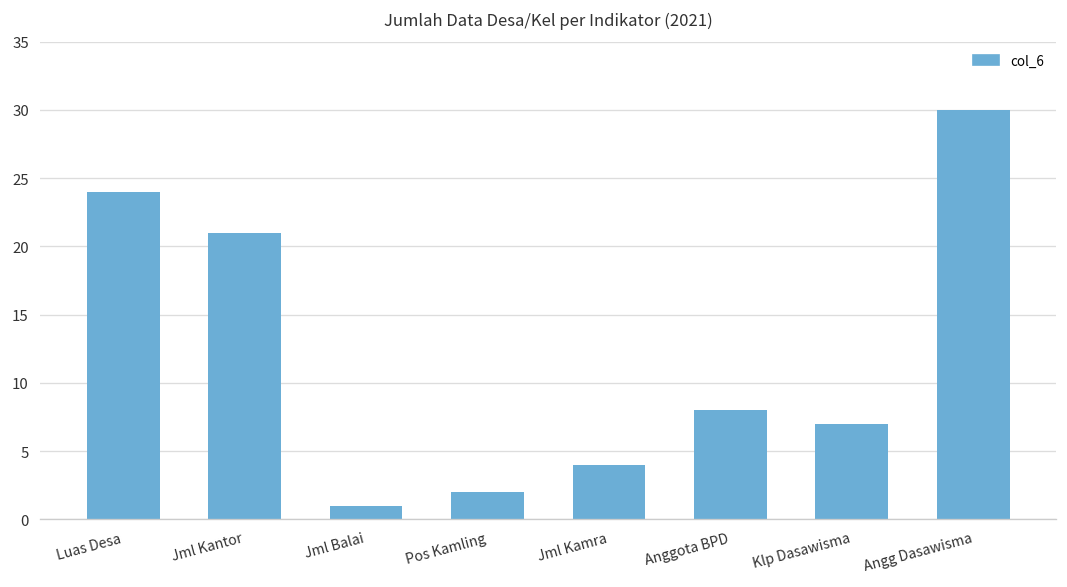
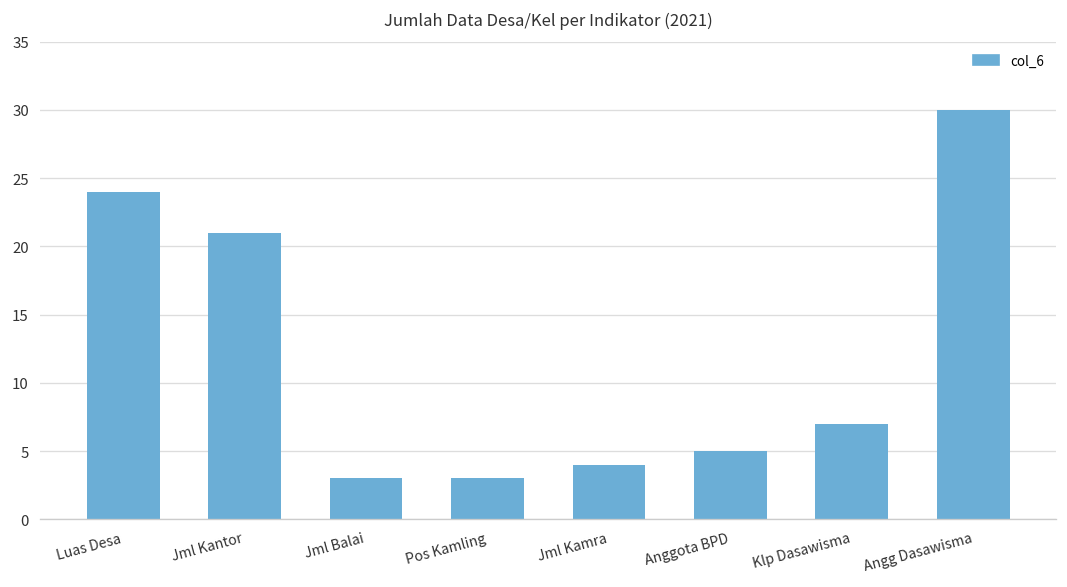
Jml Balai: 1 -> 3
Pos Kamling: 2 -> 3
Anggota BPD: 8 -> 5
